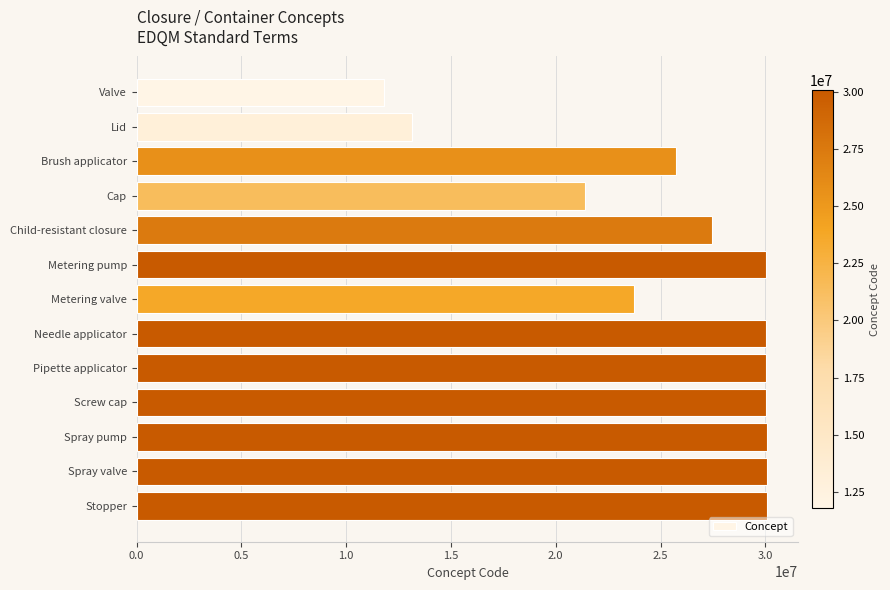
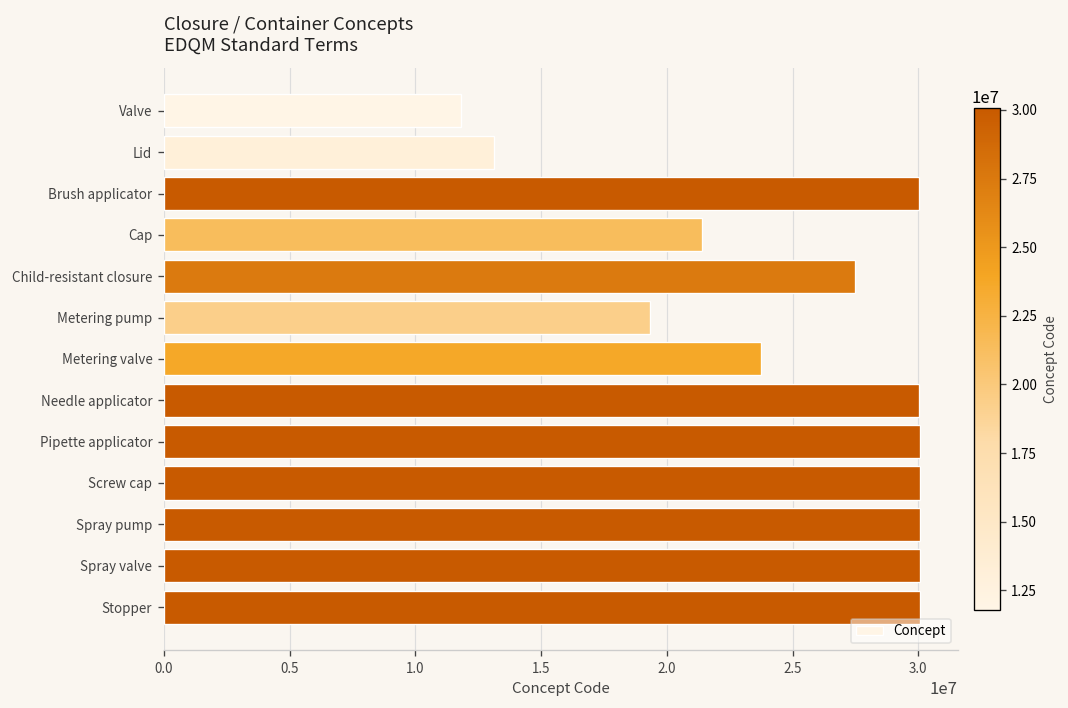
Brush applicator: 25800000 -> 30000000
Metering pump: 30000000 -> 19300000
